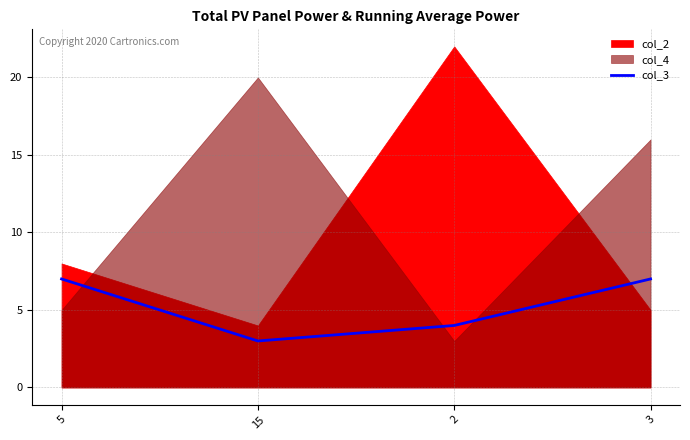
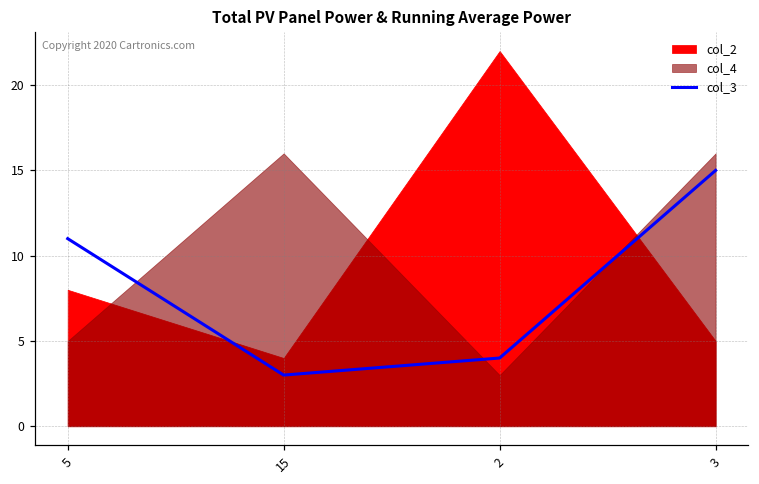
col_3, 5: 7 -> 11
col_4, 15: 20 -> 16
col_3, 3: 7 -> 15
